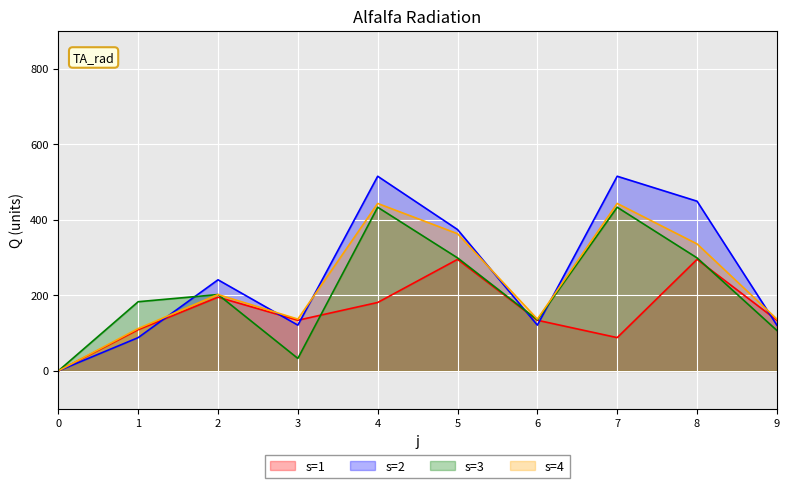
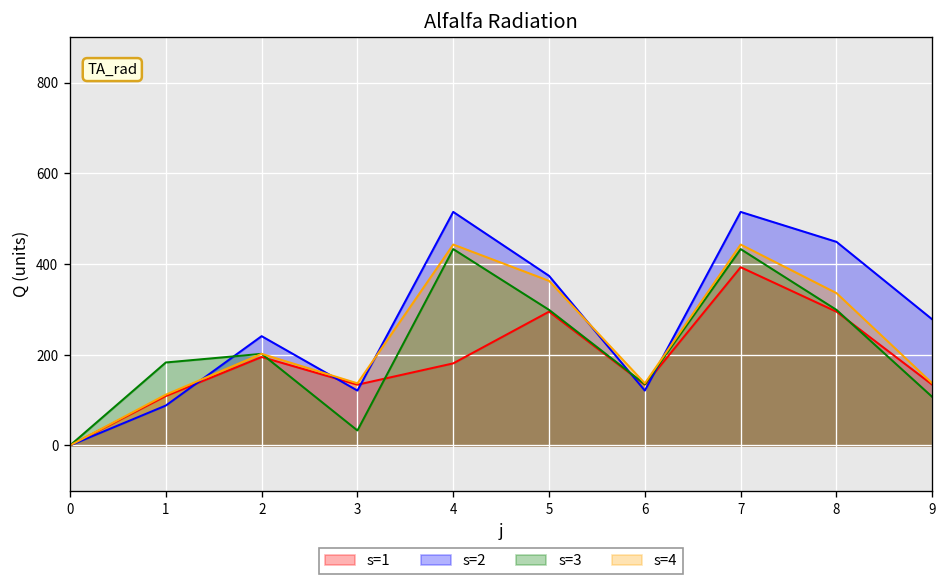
s=1, 7: 90 -> 390
s=2, 9: 120 -> 280
